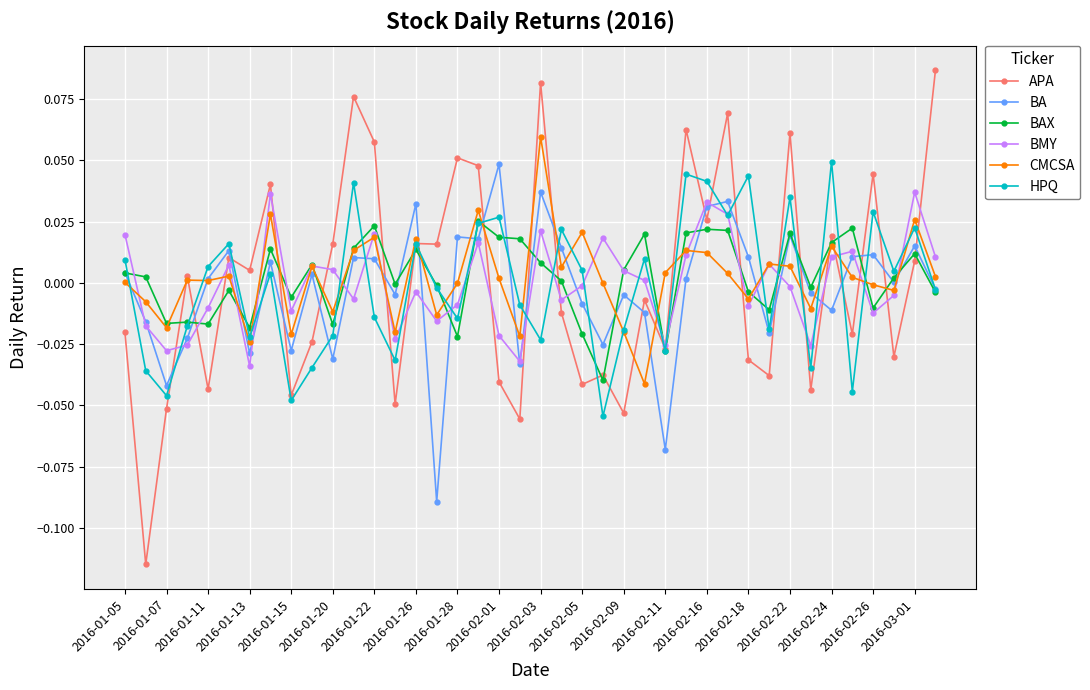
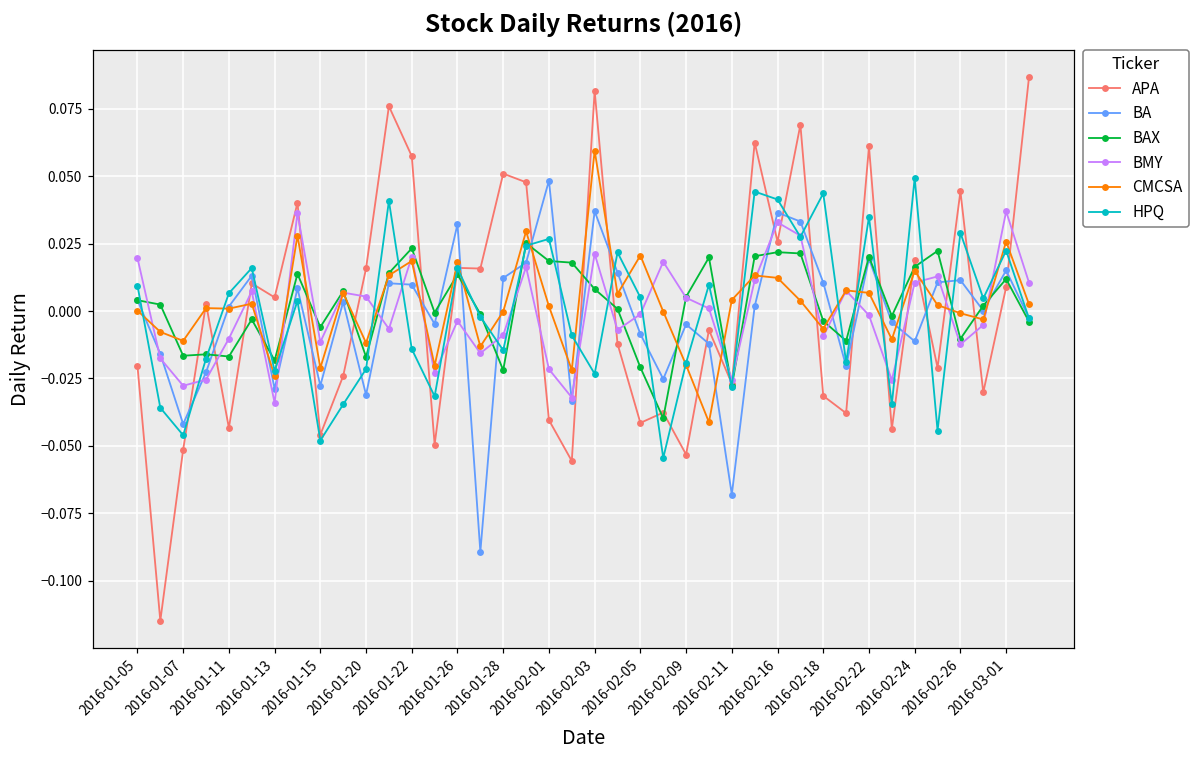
CMCSA, 2016-01-07: -0.018 -> -0.011
BA, 2016-01-28: 0.019 -> 0.012
BA, 2016-02-16: 0.031 -> 0.037
